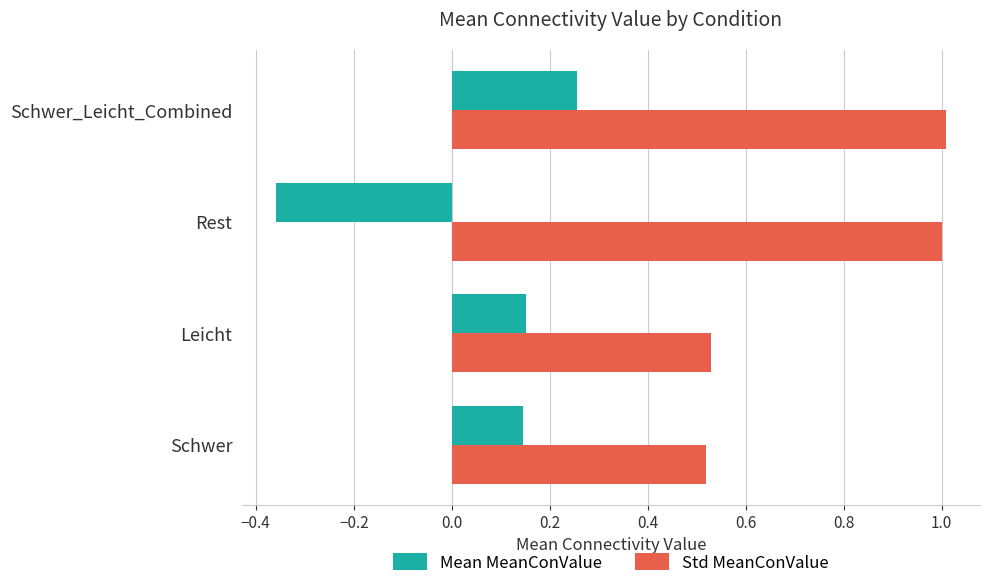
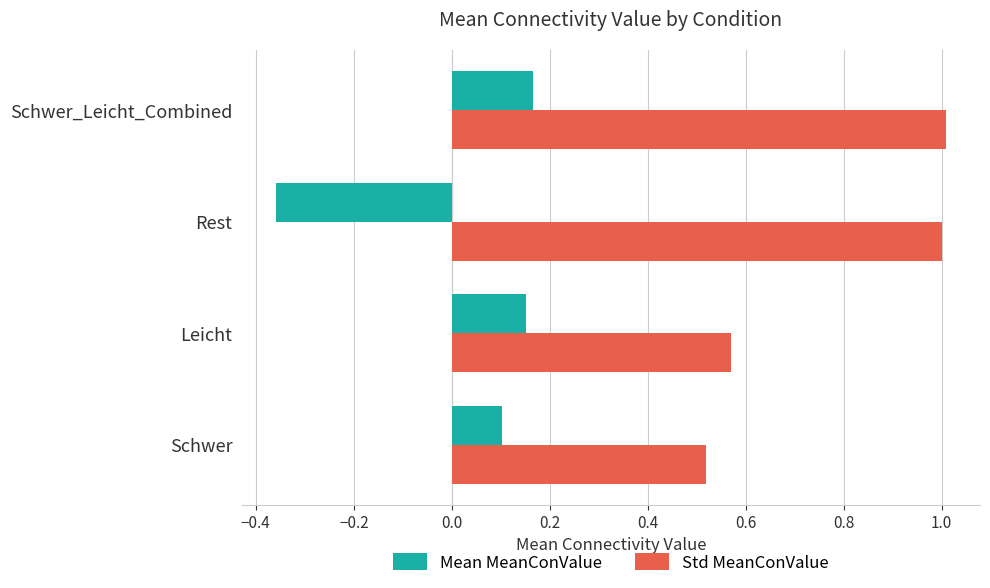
Mean MeanConValue, Schwer_Leicht_Combined: 0.26 -> 0.17
Std MeanConValue, Leicht: 0.53 -> 0.57
Mean MeanConValue, Schwer: 0.14 -> 0.10
